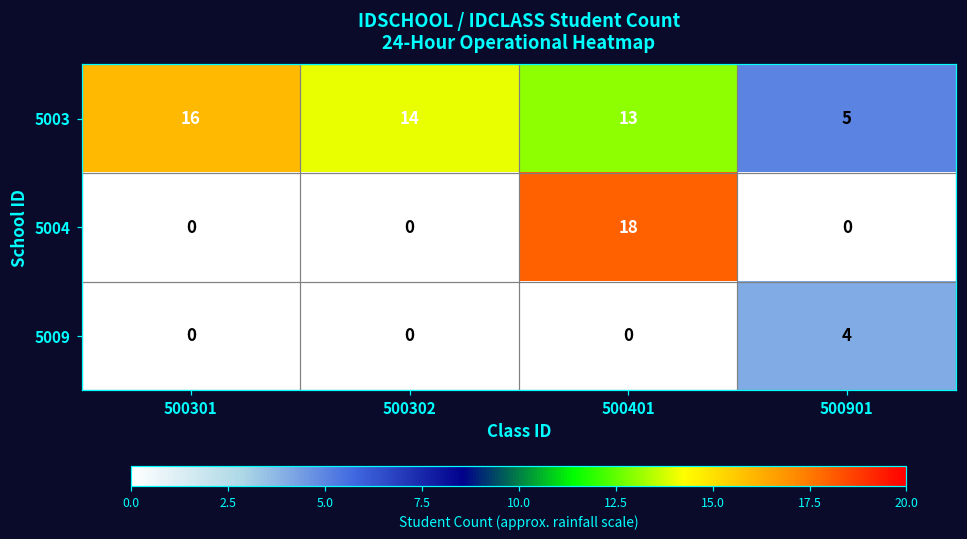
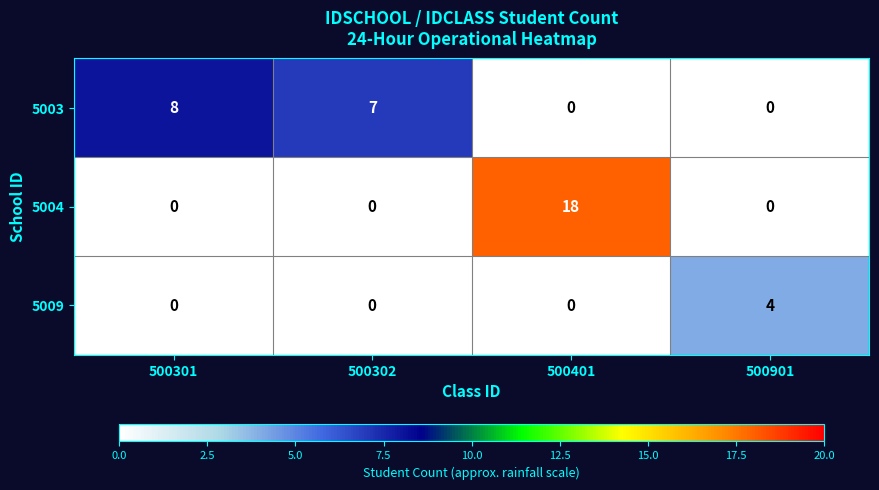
5003, 500301: 16 -> 8
5003, 500302: 14 -> 7
5003, 500401: 13 -> 0
5003, 500901: 5 -> 0
